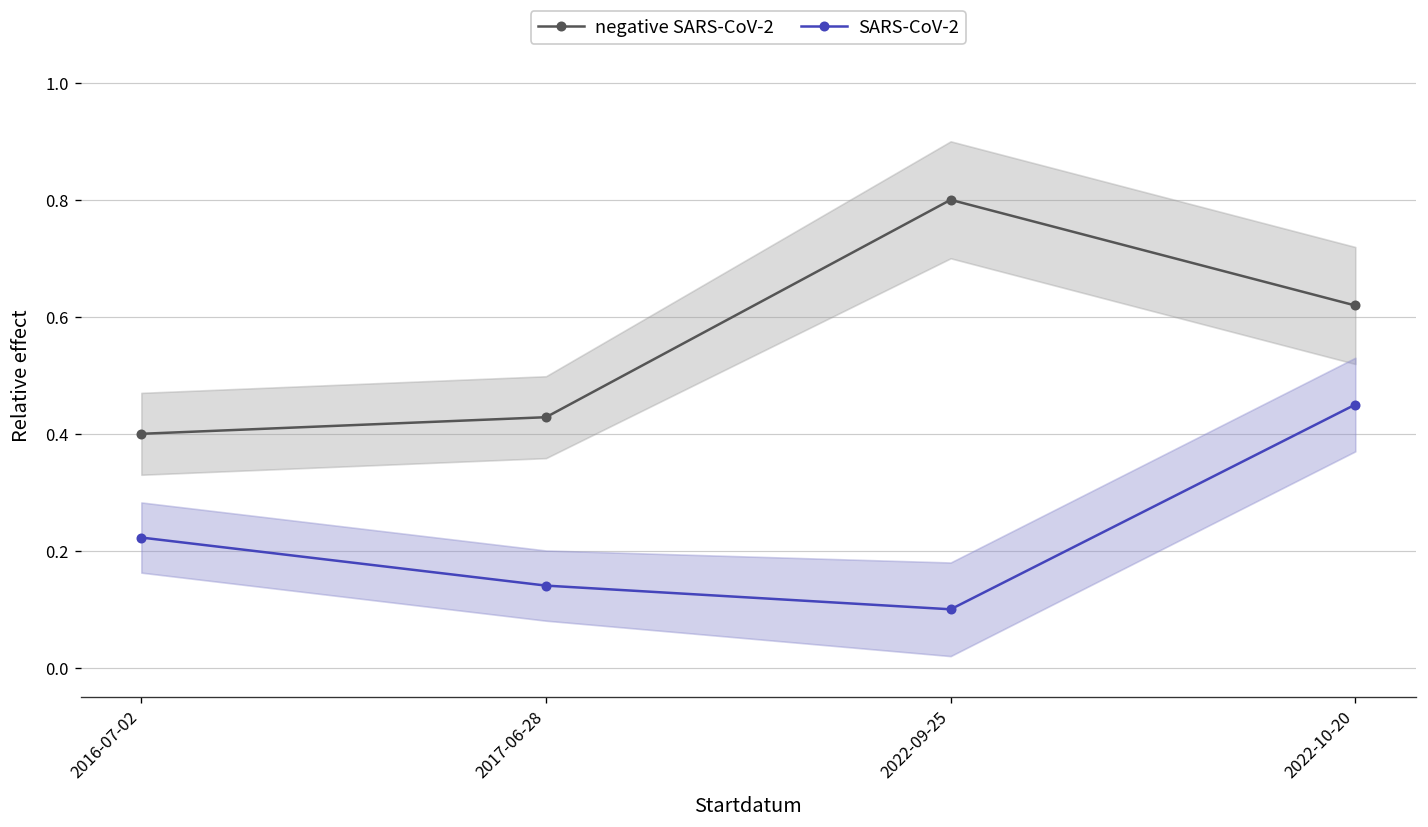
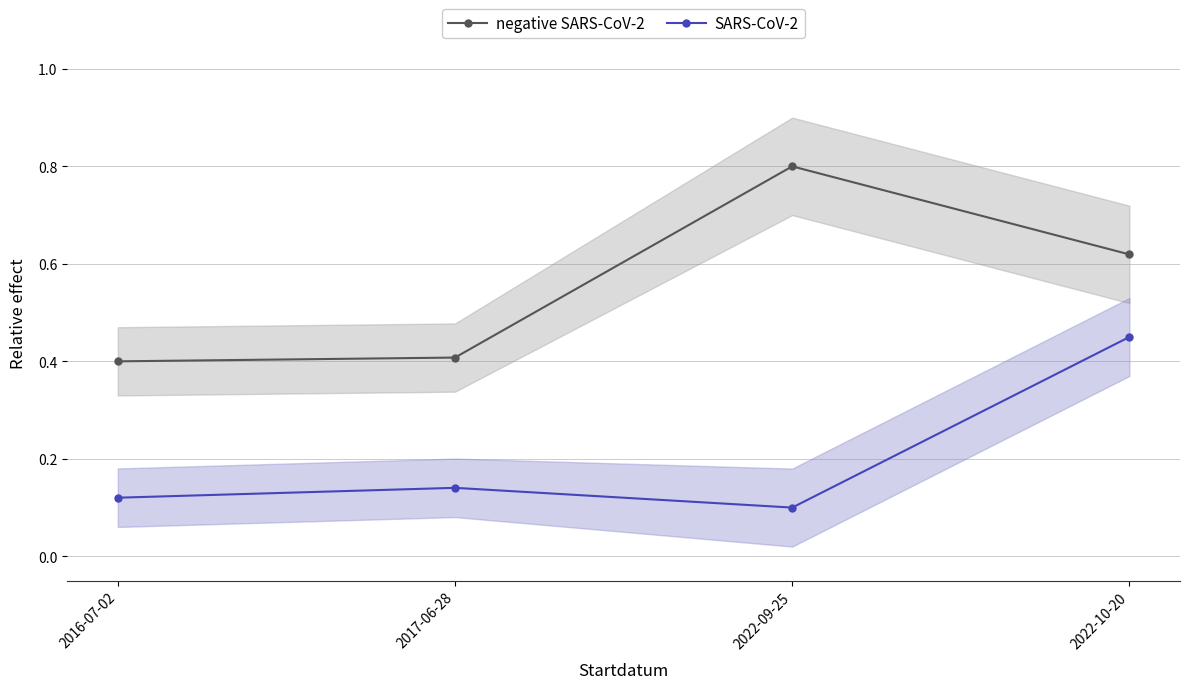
SARS-CoV-2, 2016-07-02: 0.22 -> 0.12
negative SARS-CoV-2, 2017-06-28: 0.43 -> 0.41
